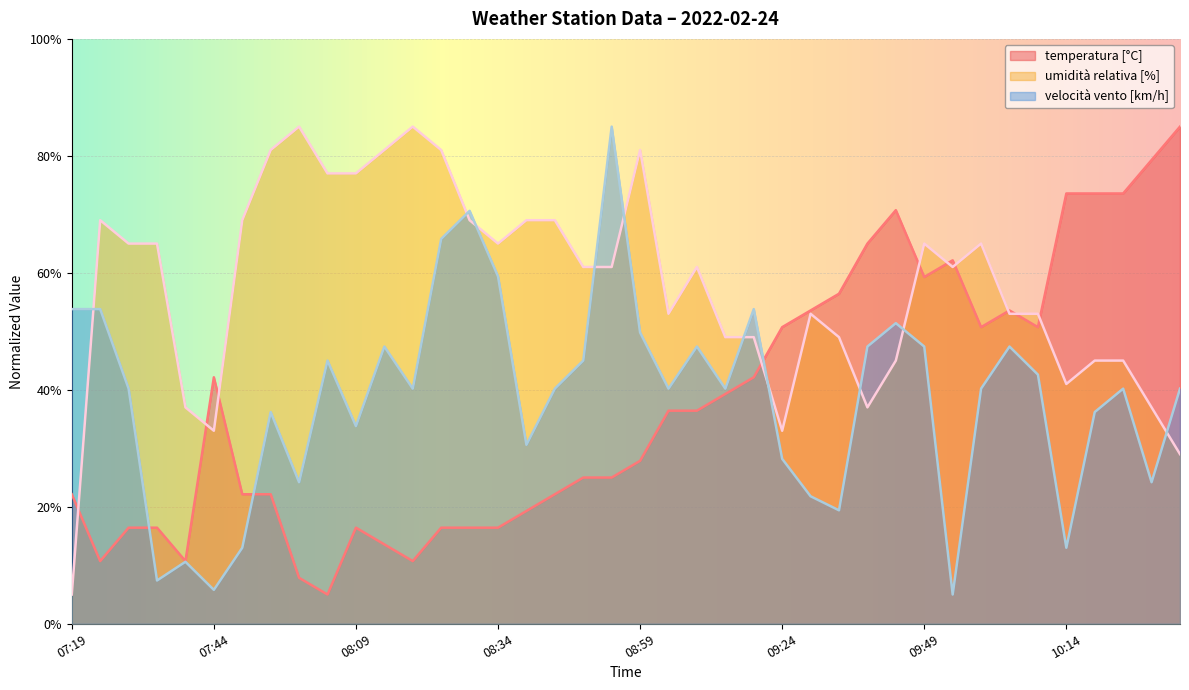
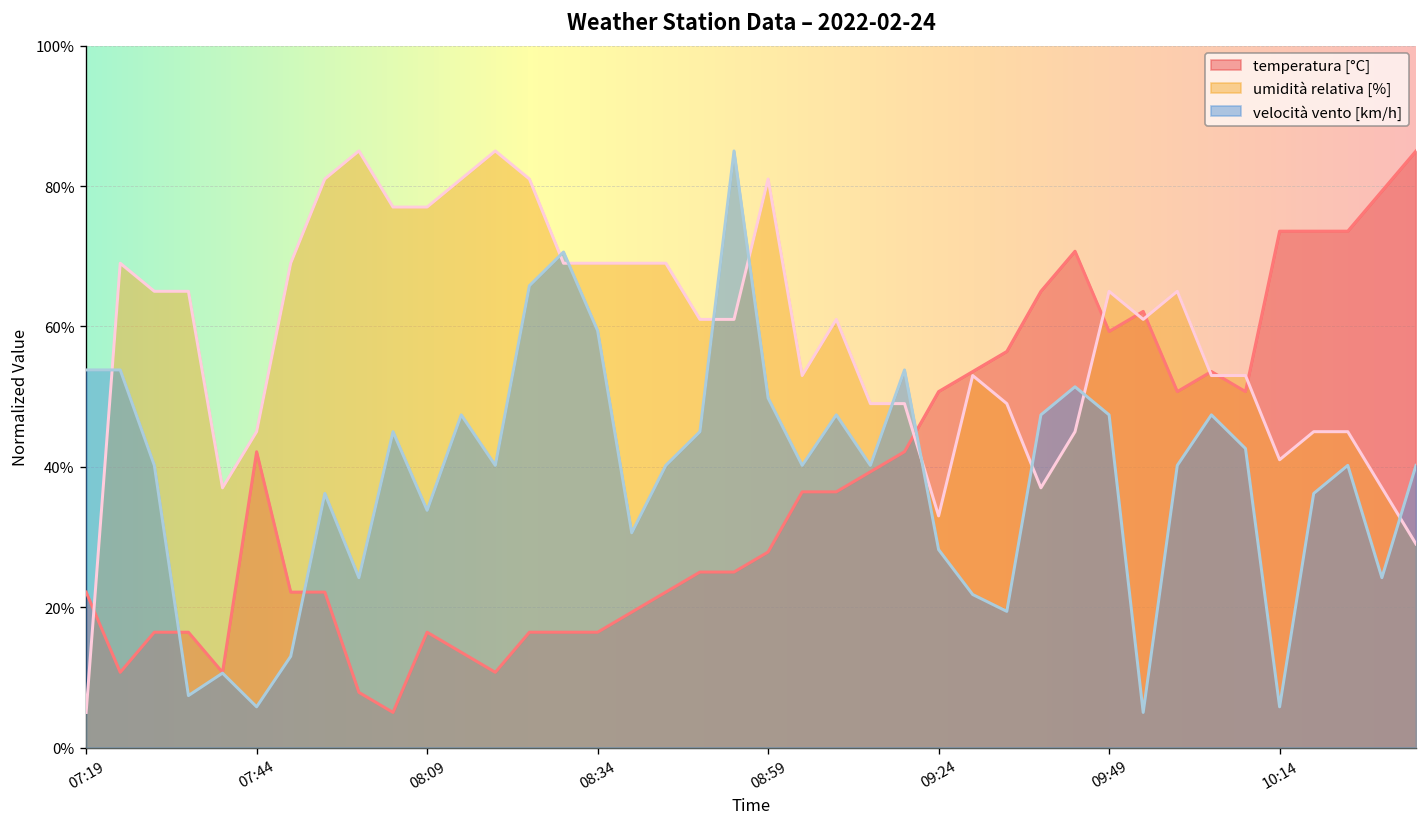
umidità relativa [%], 07:44: 33% -> 45%
umidità relativa [%], 08:34: 65% -> 69%
velocità vento [km/h], 10:14: 13% -> 6%
